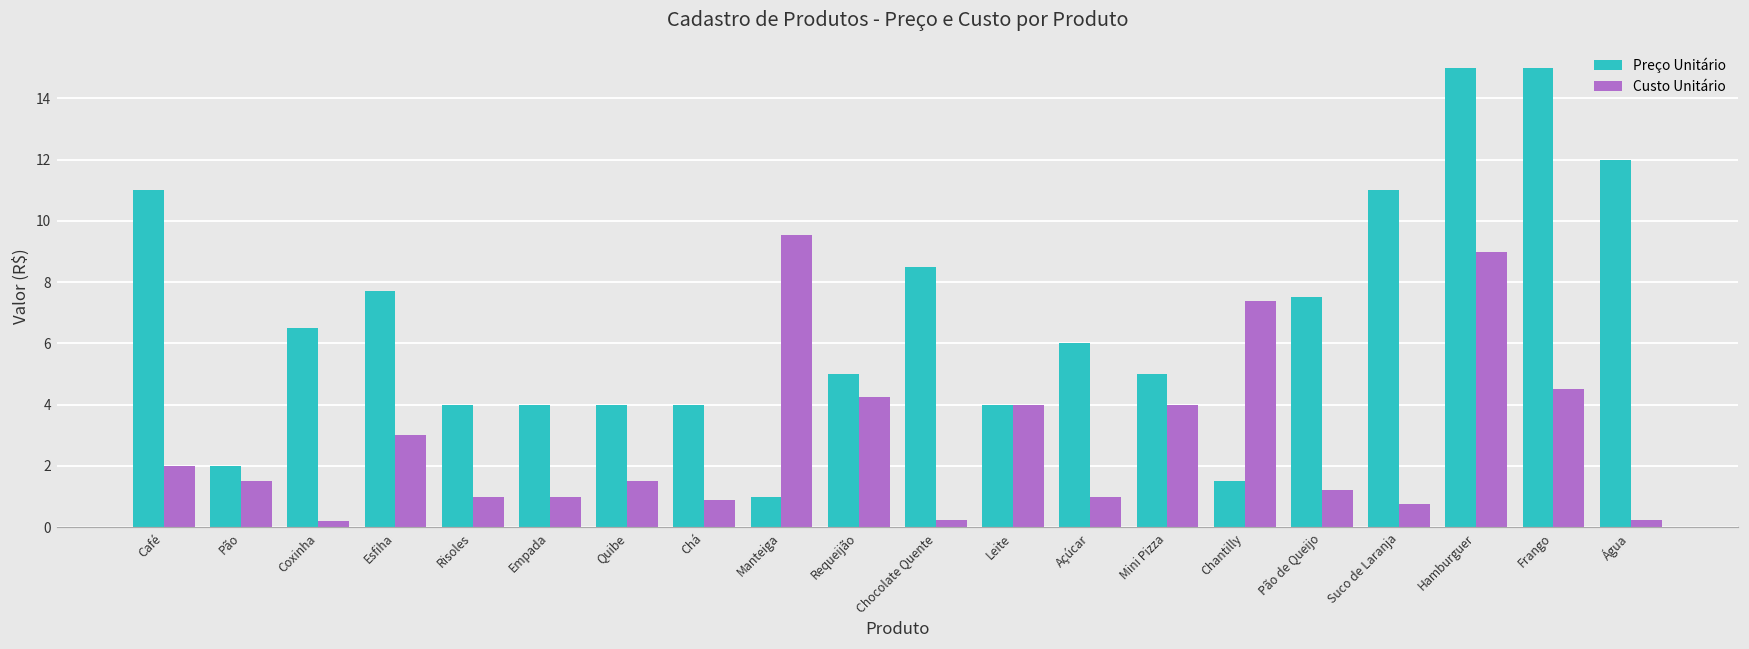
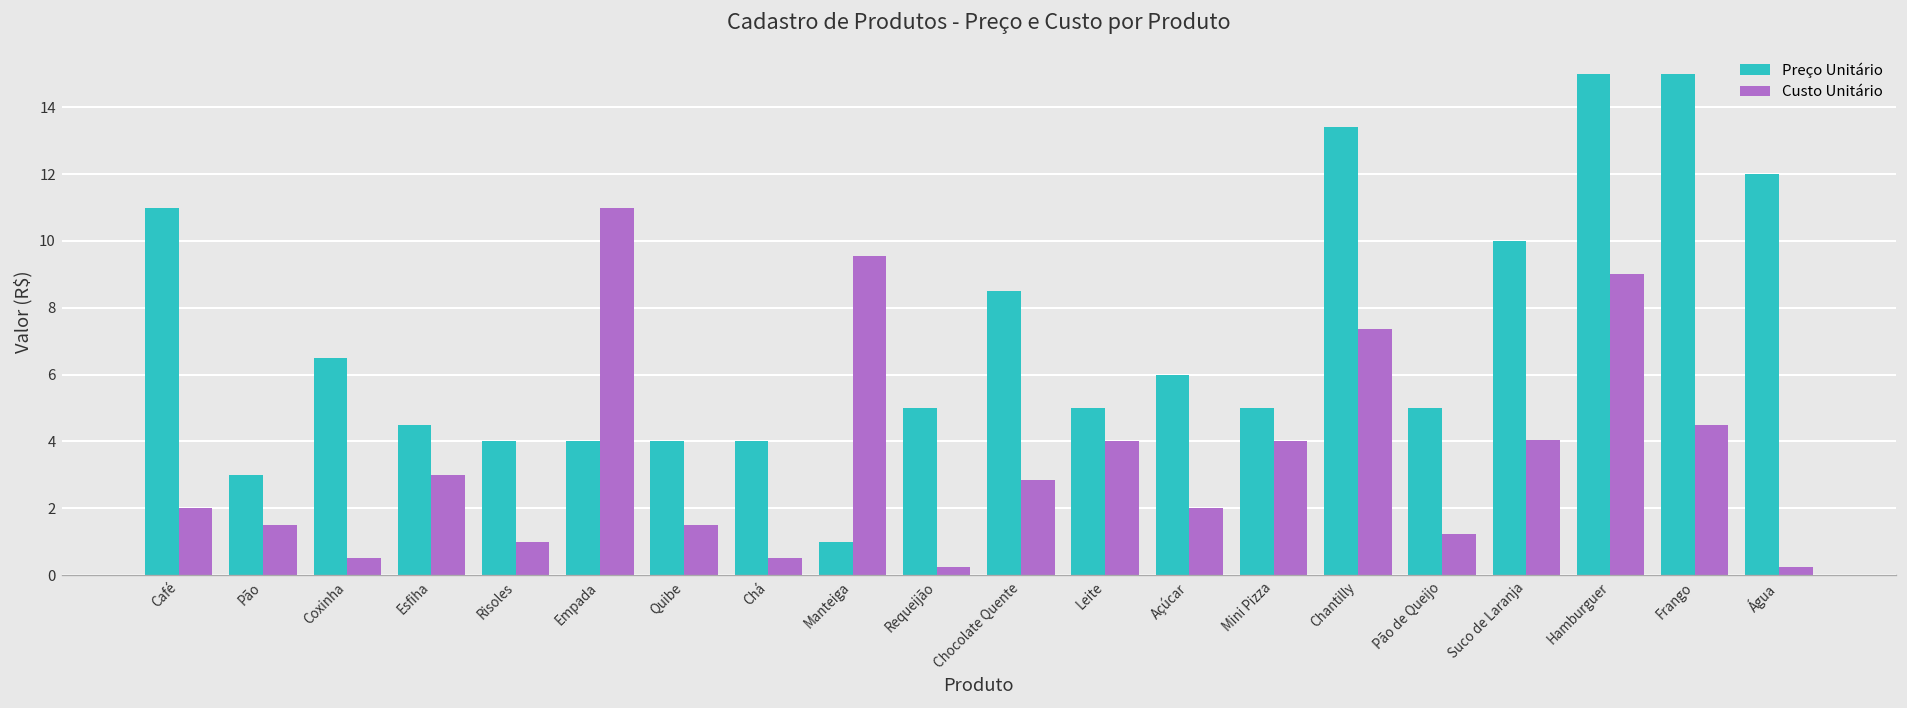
Preço Unitário, Pão: 2 -> 3
Custo Unitário, Coxinha: 0.2 -> 0.5
Preço Unitário, Esfiha: 7.7 -> 4.5
Custo Unitário, Empada: 1 -> 11
Custo Unitário, Chá: 0.9 -> 0.5
Custo Unitário, Requeijão: 4.2 -> 0.3
Custo Unitário, Chocolate Quente: 0.3 -> 2.9
Preço Unitário, Leite: 4 -> 5
Custo Unitário, Açúcar: 1 -> 2
Preço Unitário, Chantilly: 1.5 -> 13.4
Preço Unitário, Pão de Queijo: 7.5 -> 5.0
Preço Unitário, Suco de Laranja: 11 -> 10
Custo Unitário, Suco de Laranja: 0.8 -> 4.1
